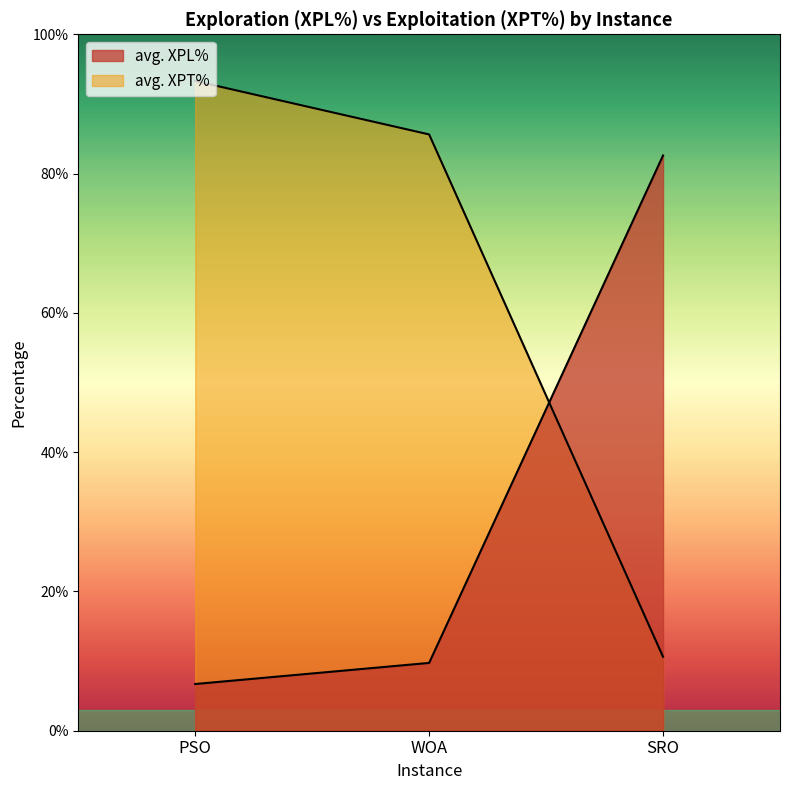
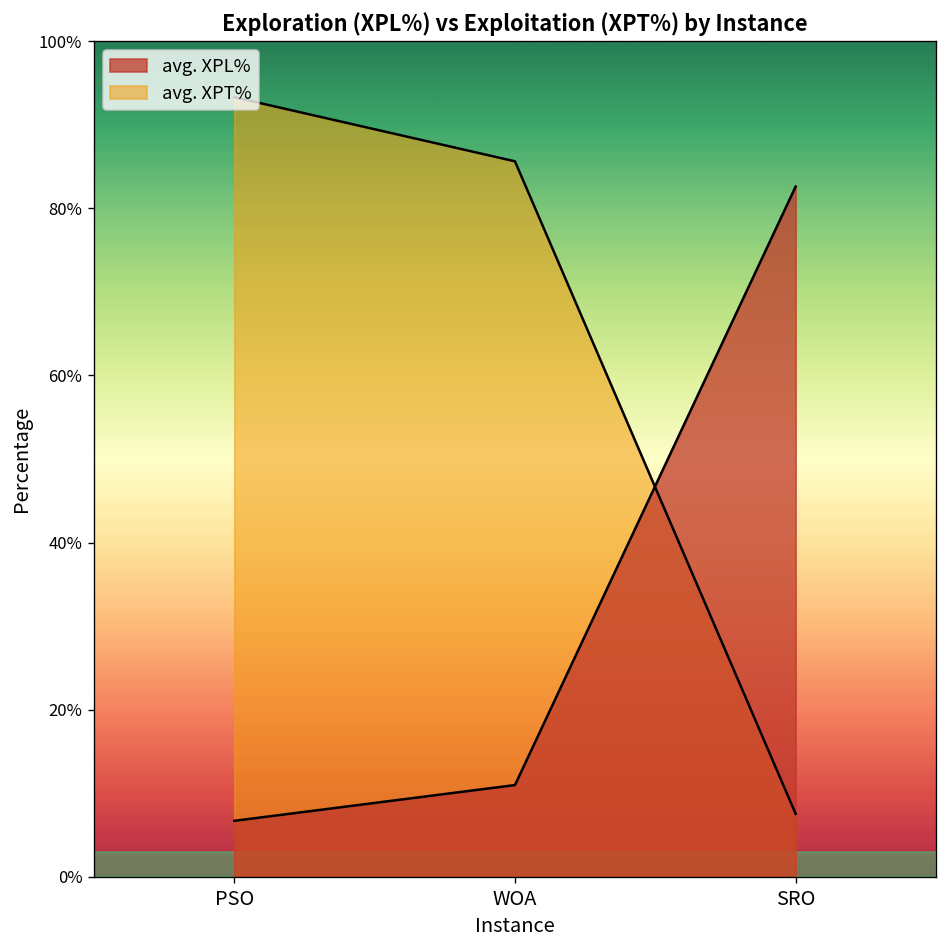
avg. XPL%, WOA: 10% -> 11%
avg. XPT%, SRO: 11% -> 8%
